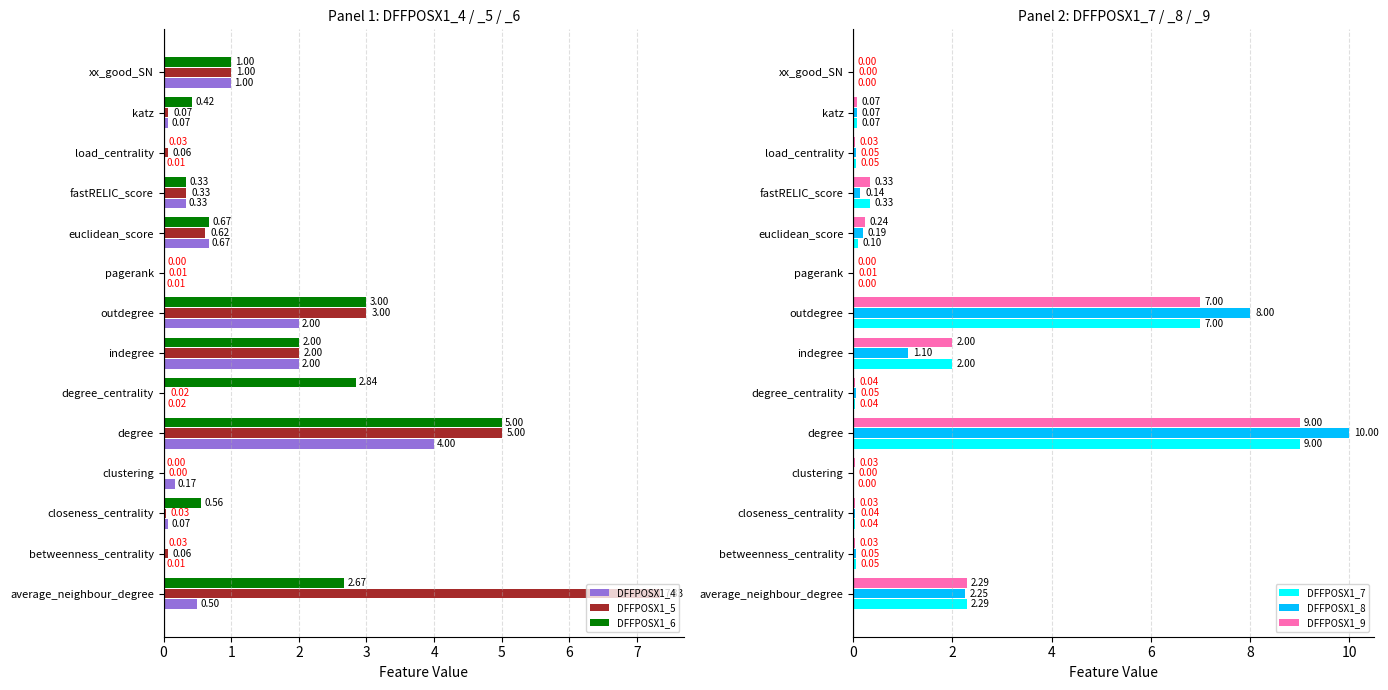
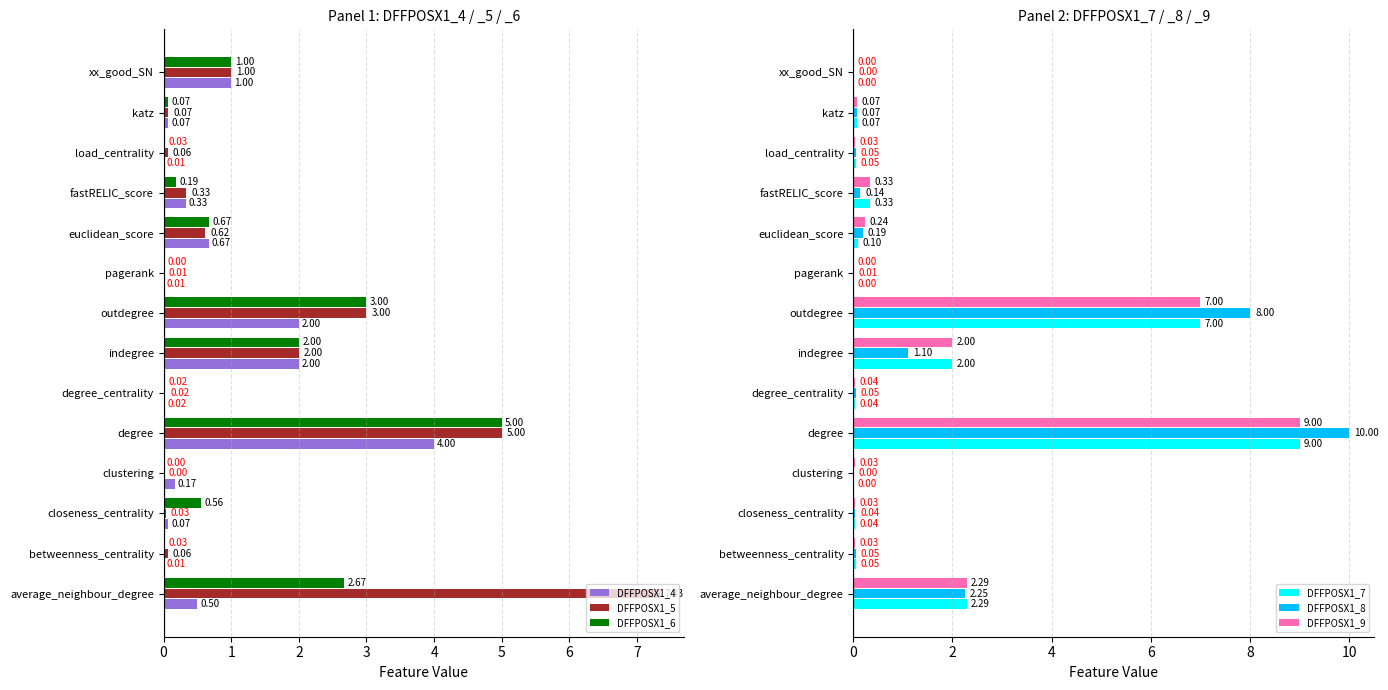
Panel 1: DFFPOSX1_4 / _5 / _6, DFFPOSX1_6, katz: 0.42 -> 0.07
Panel 1: DFFPOSX1_4 / _5 / _6, DFFPOSX1_6, fastRELIC_score: 0.33 -> 0.19
Panel 1: DFFPOSX1_4 / _5 / _6, DFFPOSX1_6, degree_centrality: 2.84 -> 0.02
